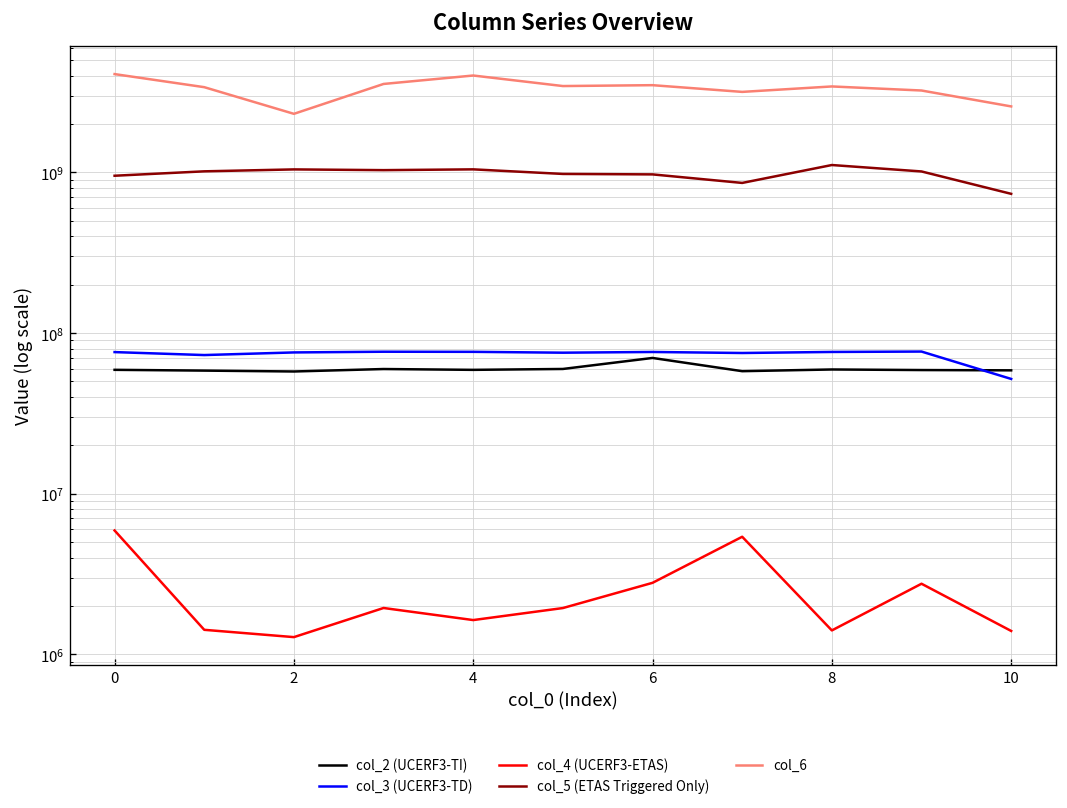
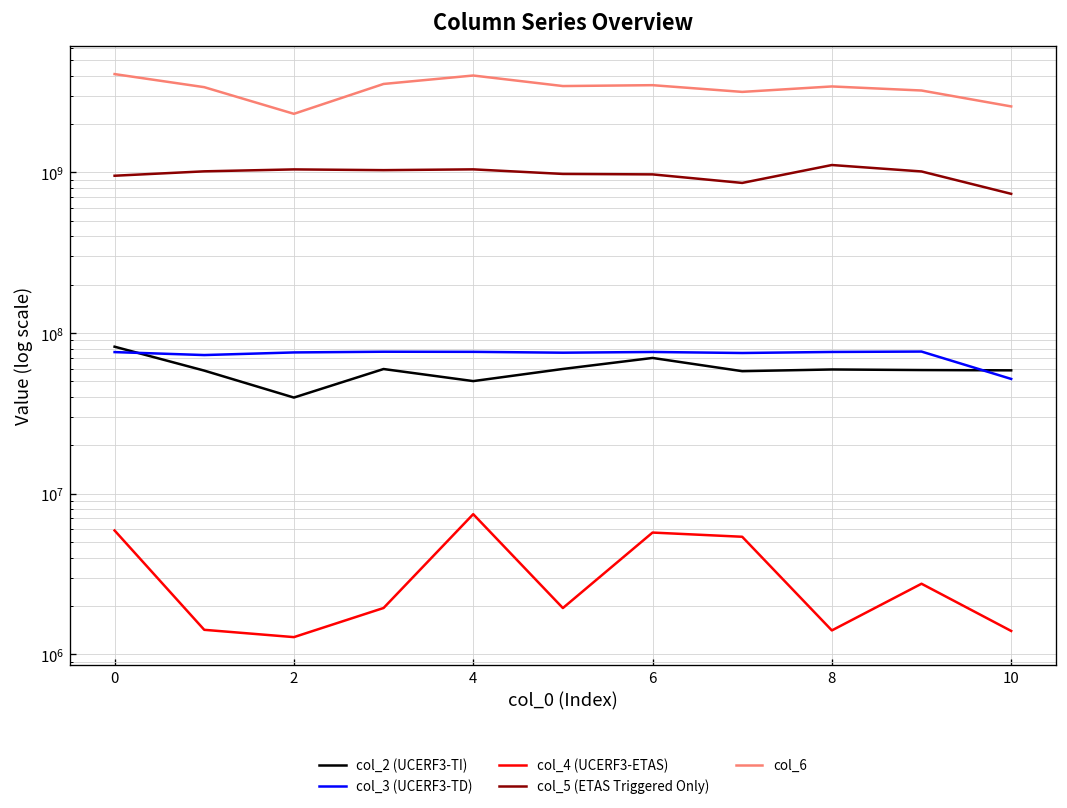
col_2 (UCERF3-TI), 0: 60000000 -> 80000000
col_2 (UCERF3-TI), 2: 58000000 -> 40000000
col_2 (UCERF3-TI), 4: 60000000 -> 50000000
col_4 (UCERF3-ETAS), 4: 1600000 -> 7000000
col_4 (UCERF3-ETAS), 6: 2800000 -> 5700000
